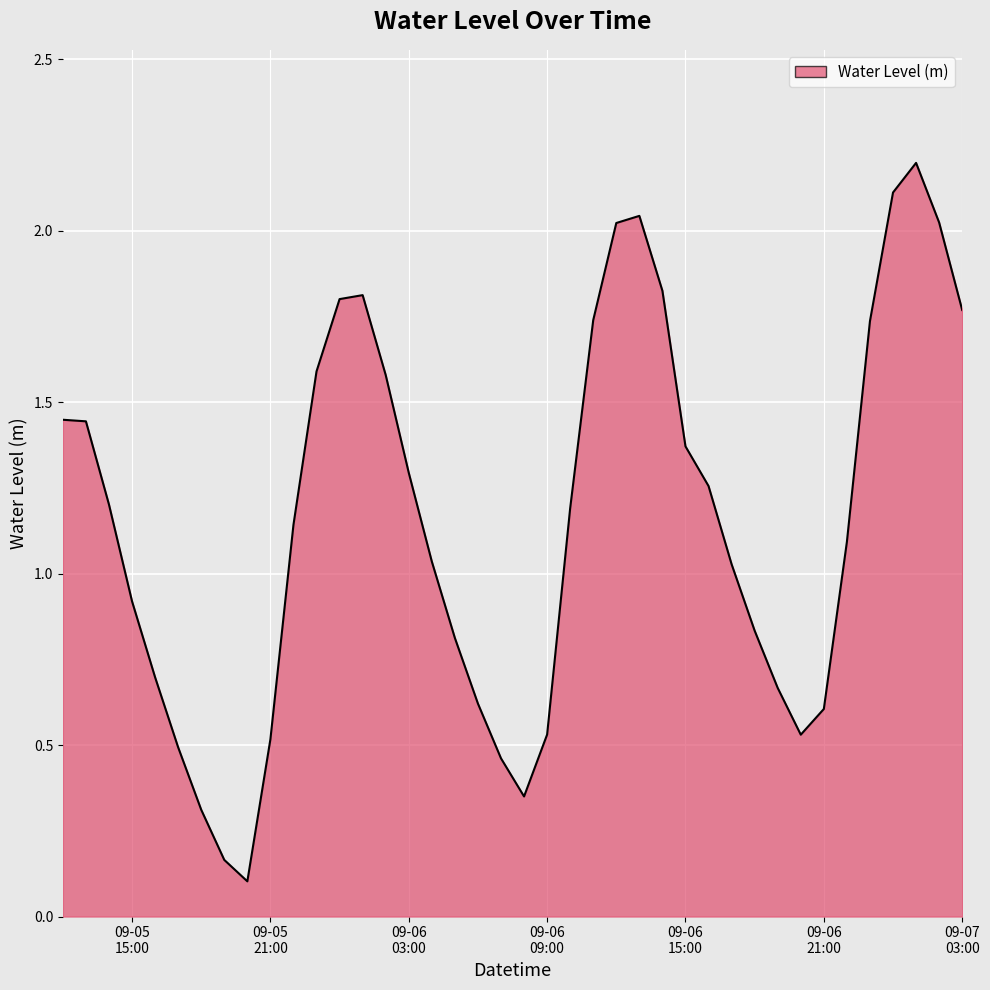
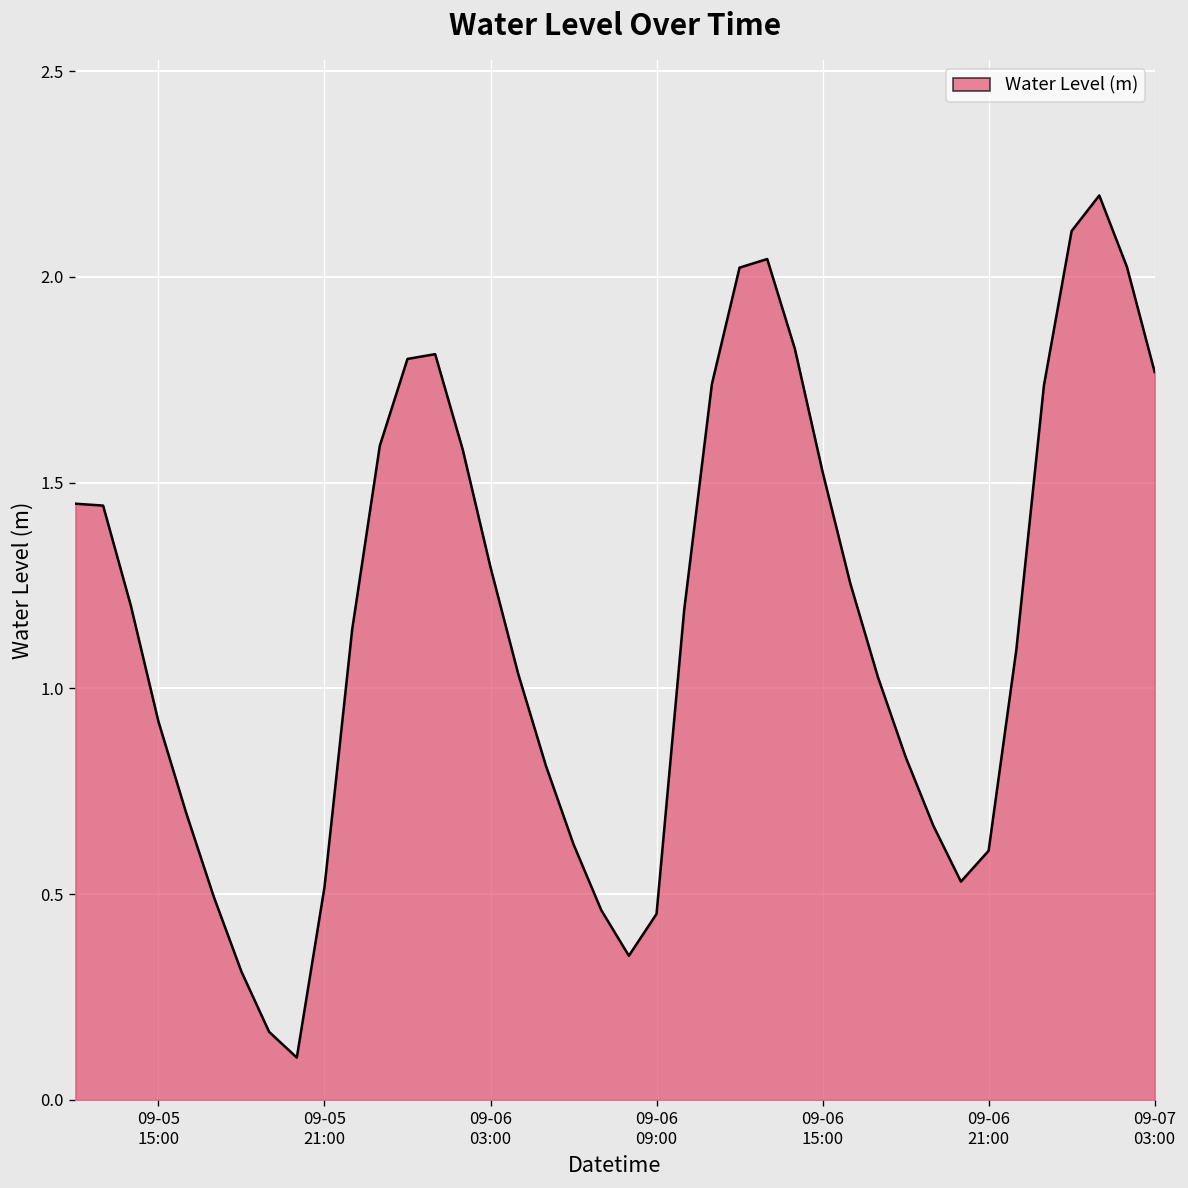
09-06 09:00: 0.53 -> 0.45
09-06 15:00: 1.37 -> 1.53
